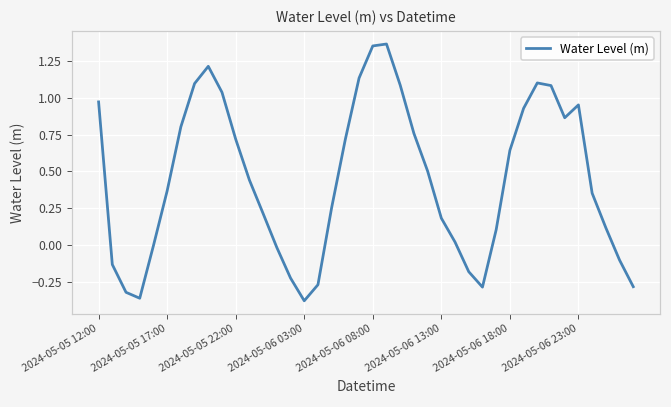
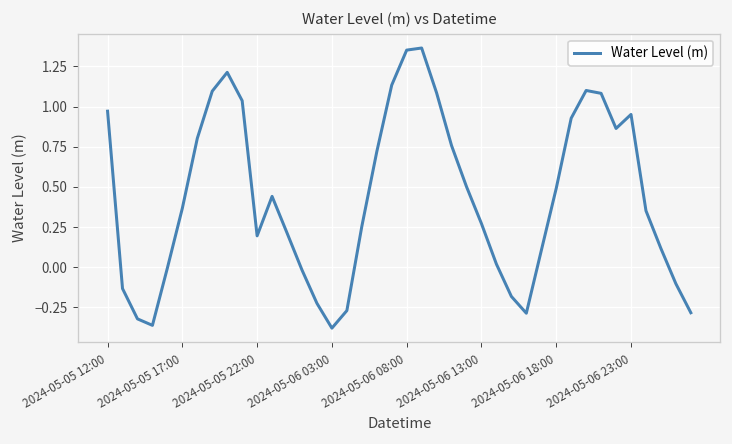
2024-05-05 22:00: 0.72 -> 0.20
2024-05-06 13:00: 0.18 -> 0.27
2024-05-06 18:00: 0.64 -> 0.49
